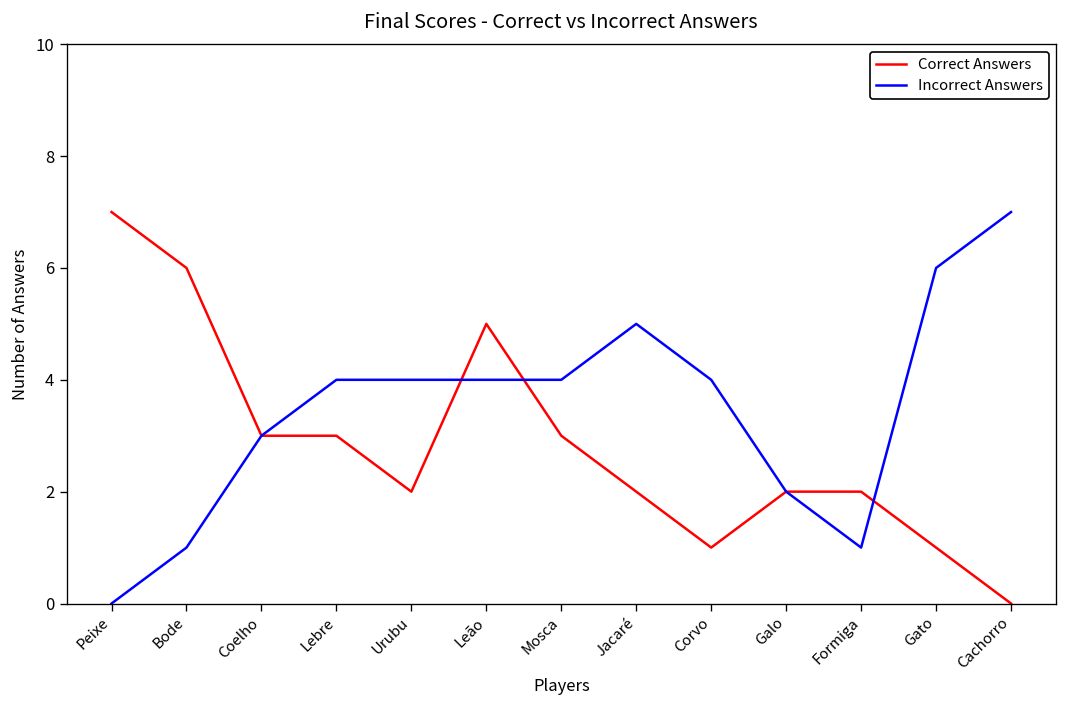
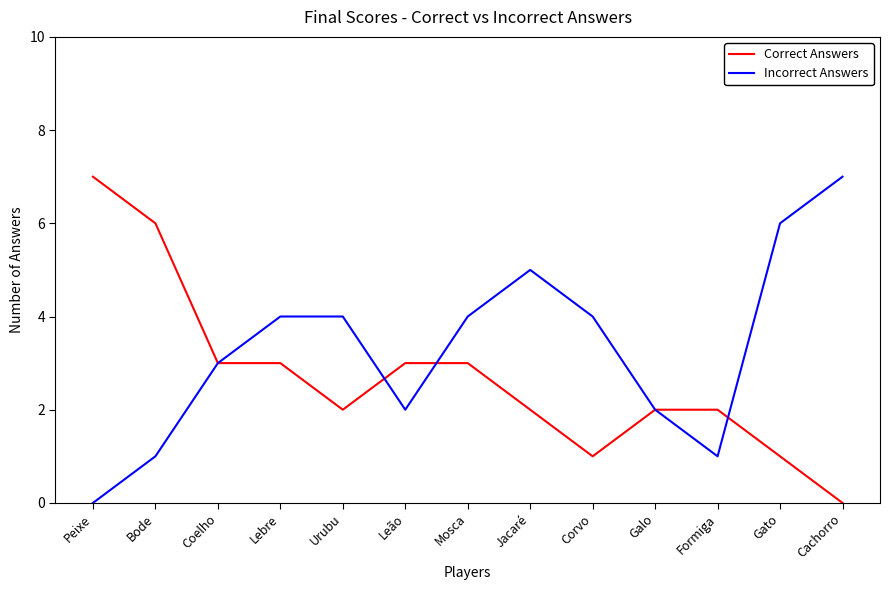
Correct Answers, Leão: 5 -> 3
Incorrect Answers, Leão: 4 -> 2
